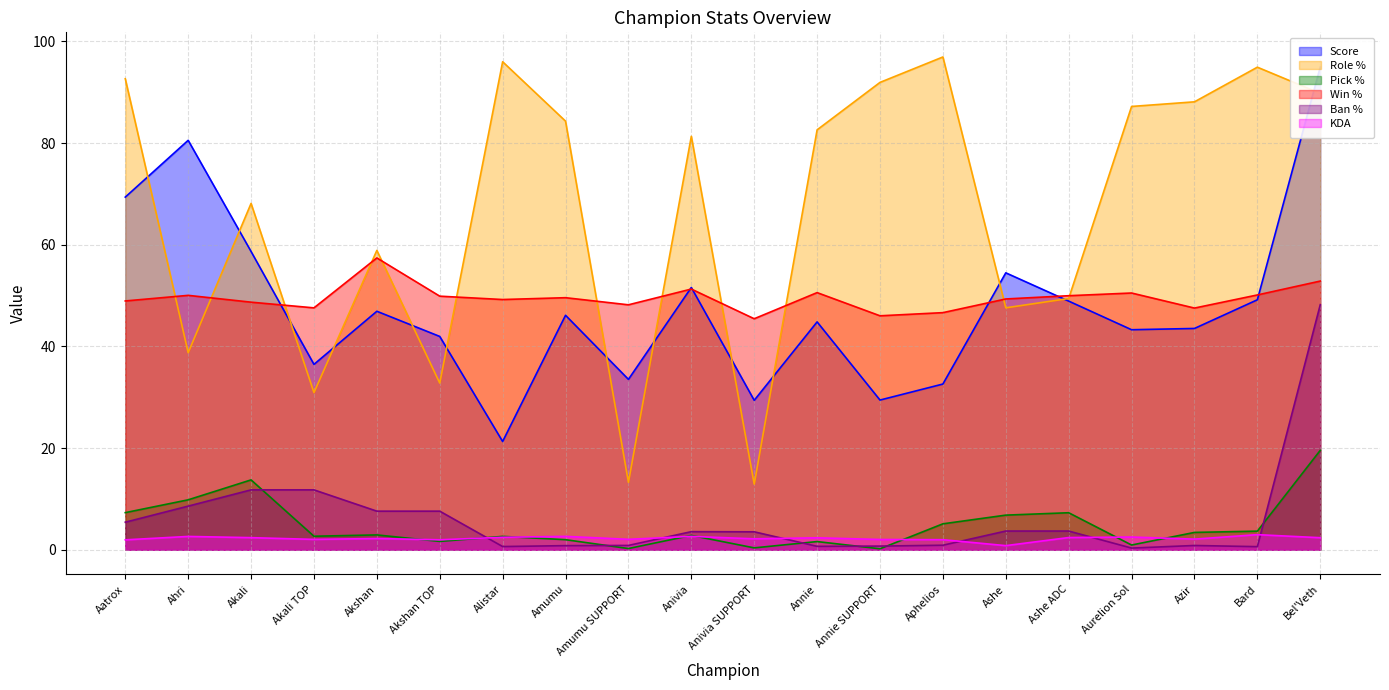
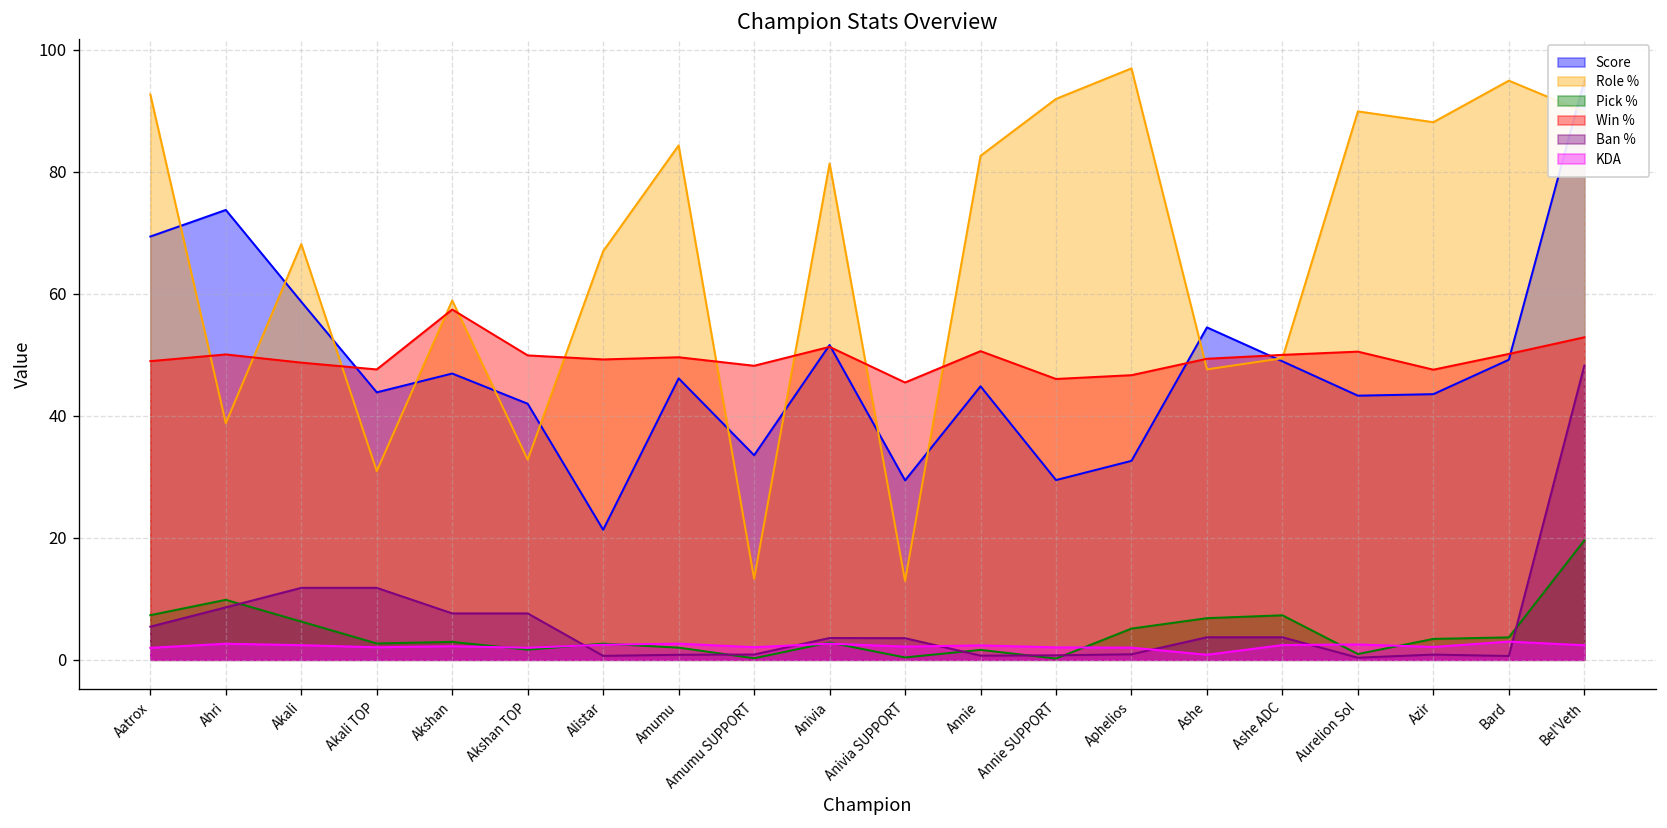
Score, Ahri: 81 -> 74
Pick %, Akali: 14 -> 6
Score, Akali TOP: 36 -> 44
Role %, Alistar: 96 -> 67
Role %, Aurelion Sol: 87 -> 90
